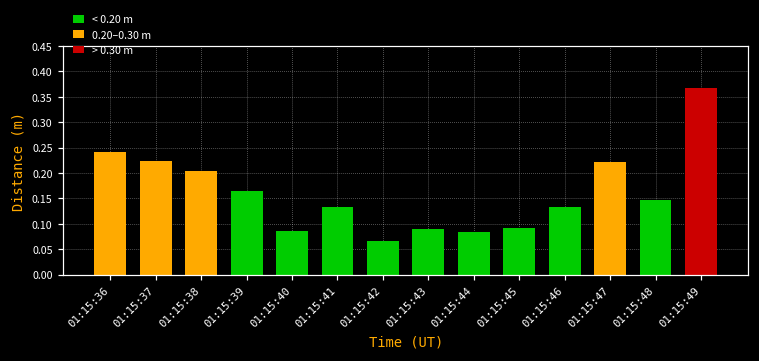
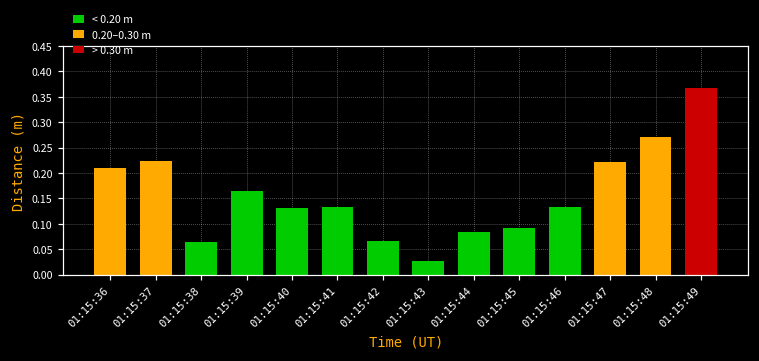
01:15:36: 0.24 -> 0.21
01:15:38: 0.20 -> 0.06
01:15:40: 0.09 -> 0.13
01:15:43: 0.09 -> 0.03
01:15:48: 0.15 -> 0.27
